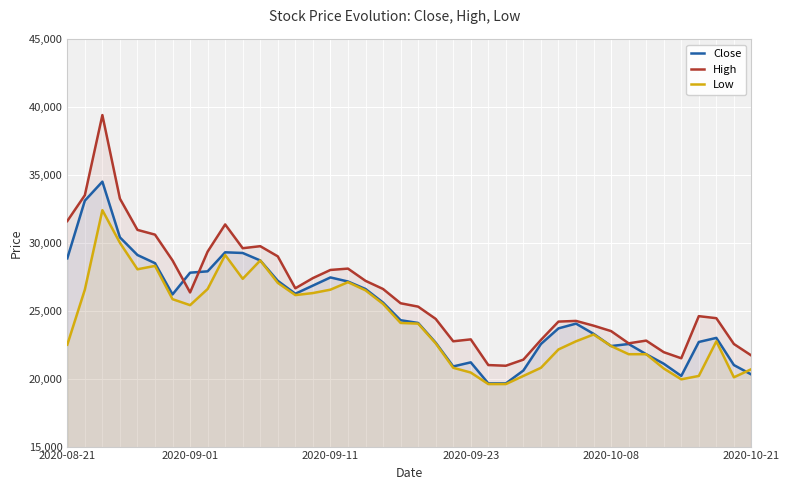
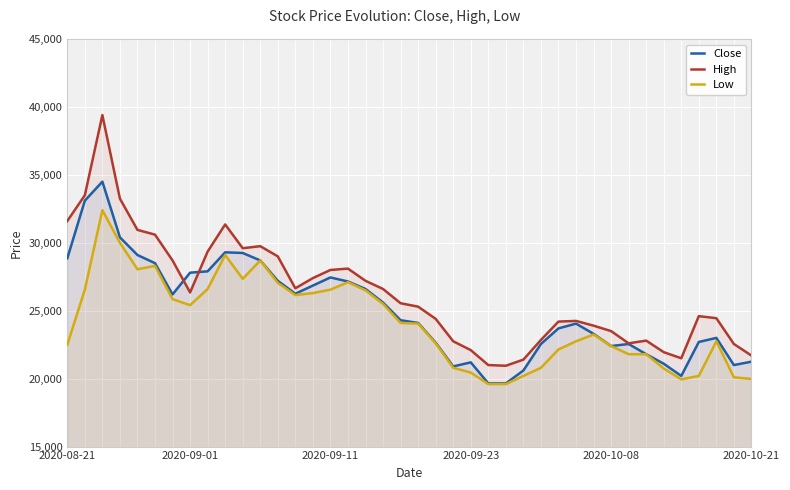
High, 2020-09-23: 22,900 -> 22,100
Close, 2020-10-21: 20,300 -> 21,300
Low, 2020-10-21: 20,700 -> 20,000
